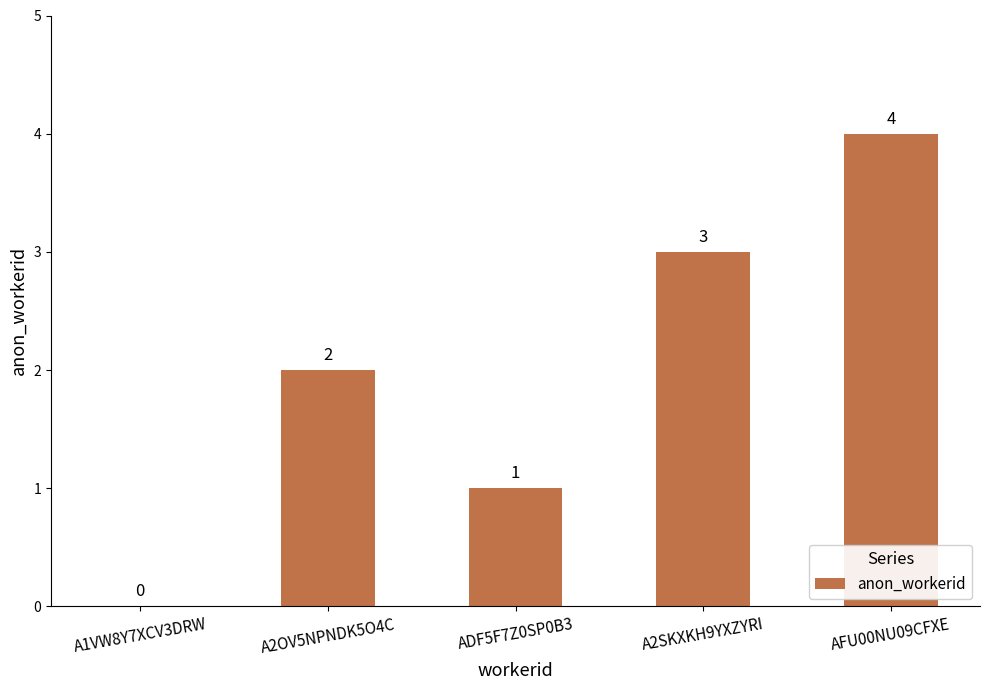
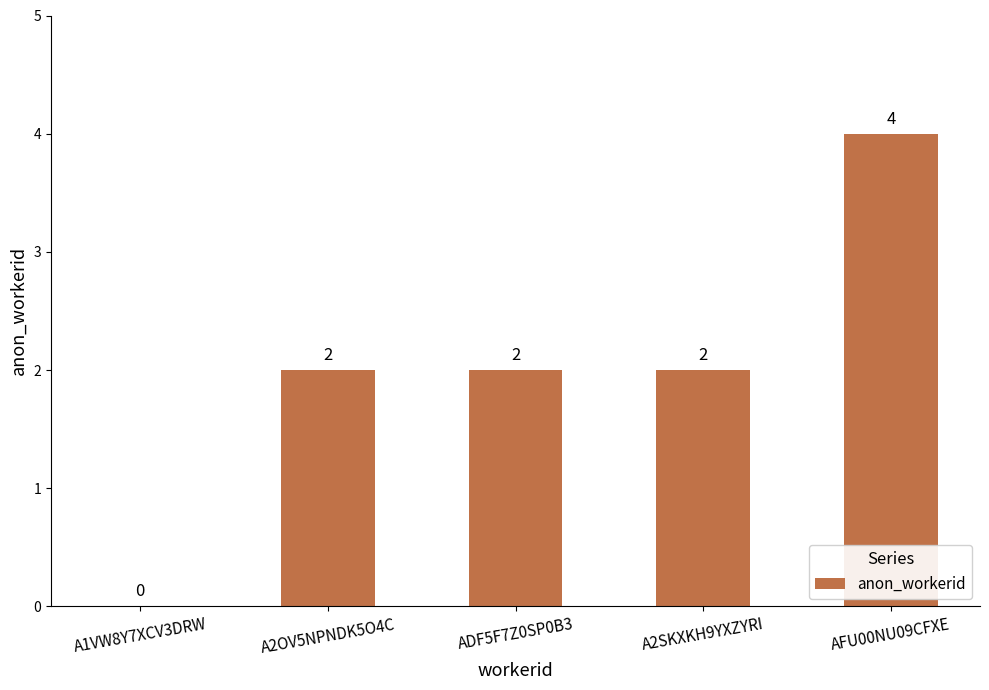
ADF5F7Z0SP0B3: 1 -> 2
A2SKXKH9YXZYRI: 3 -> 2
